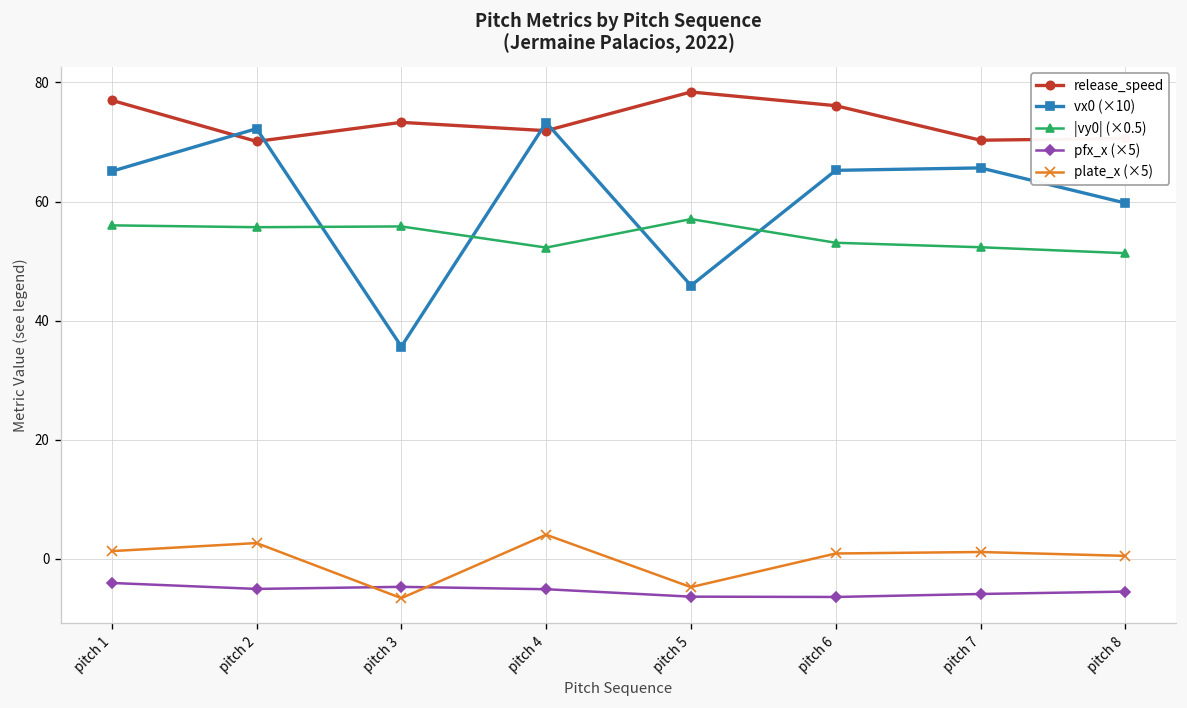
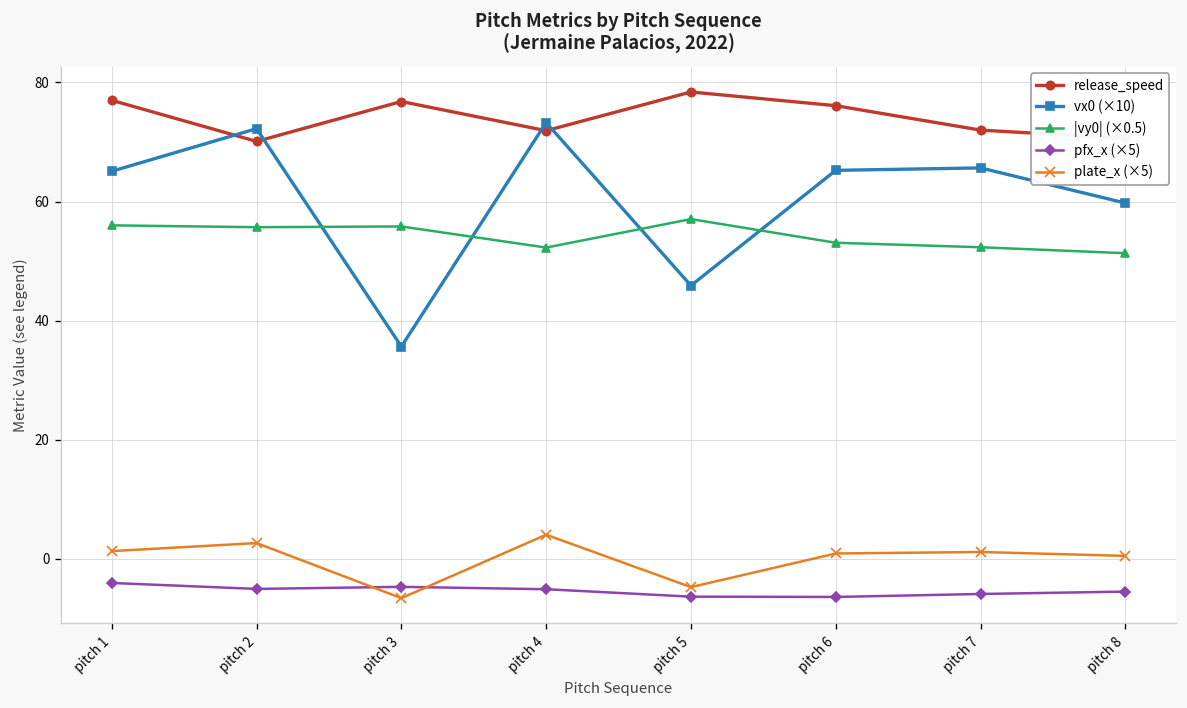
release_speed, pitch 3: 73 -> 77
release_speed, pitch 7: 70 -> 72
